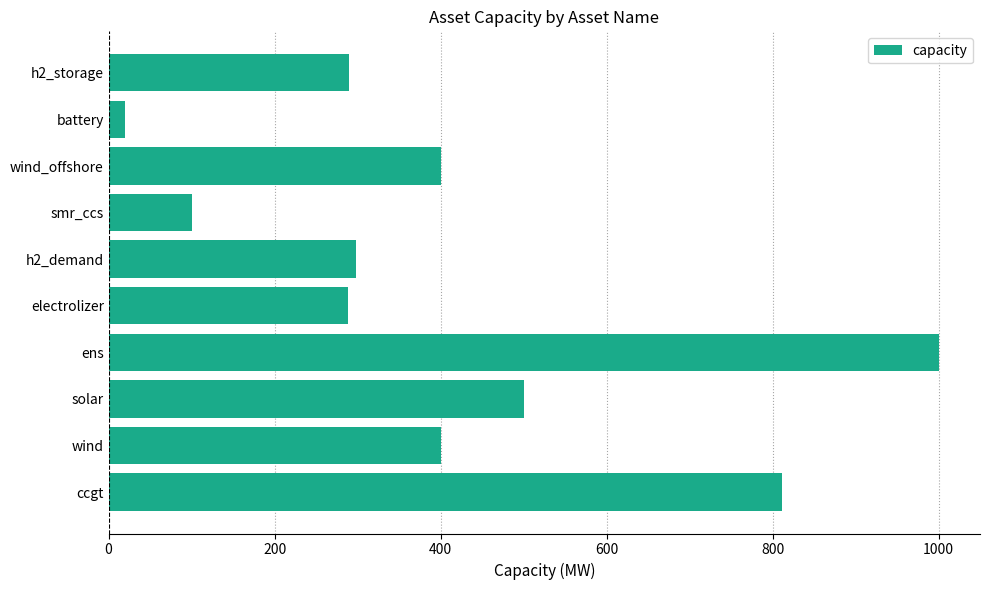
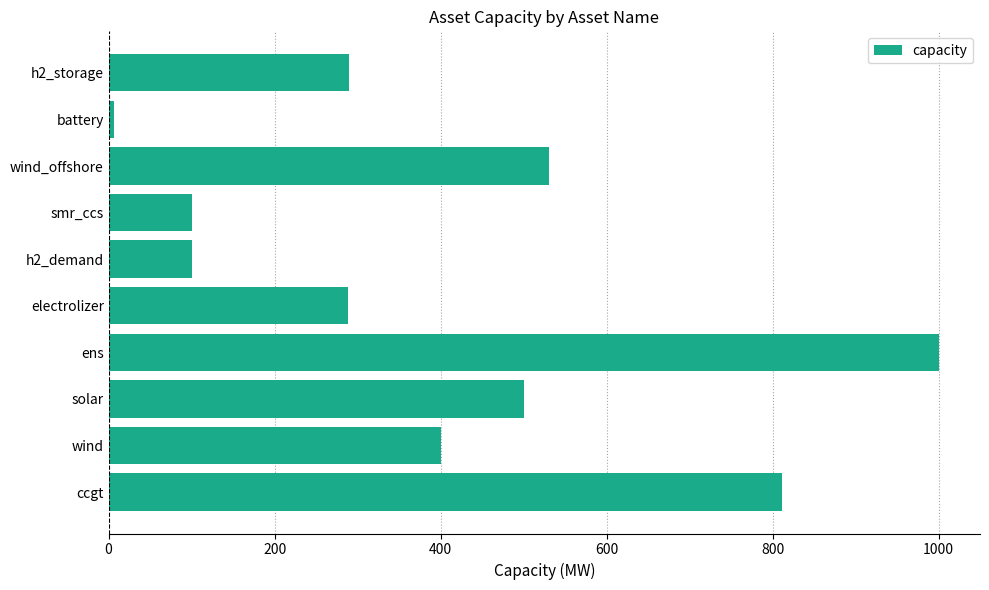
battery: 20 -> 10
wind_offshore: 400 -> 530
h2_demand: 300 -> 100
